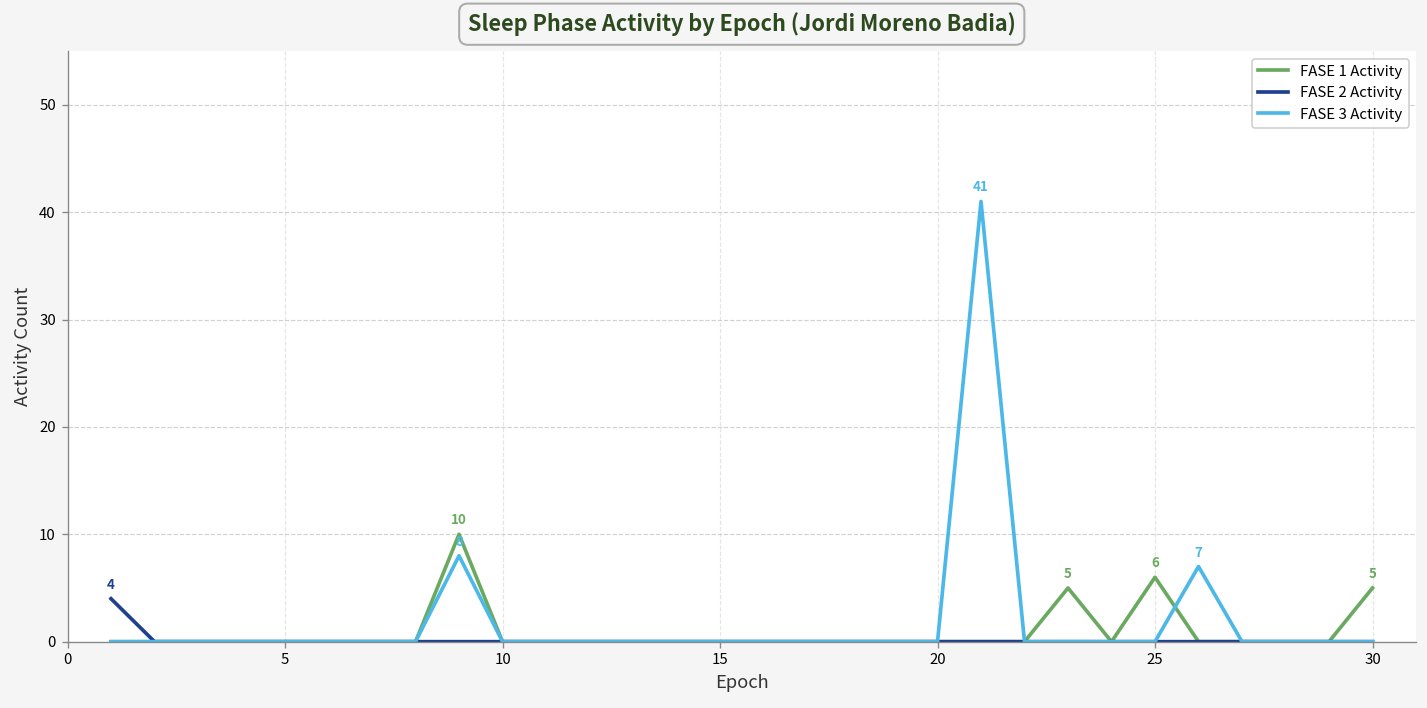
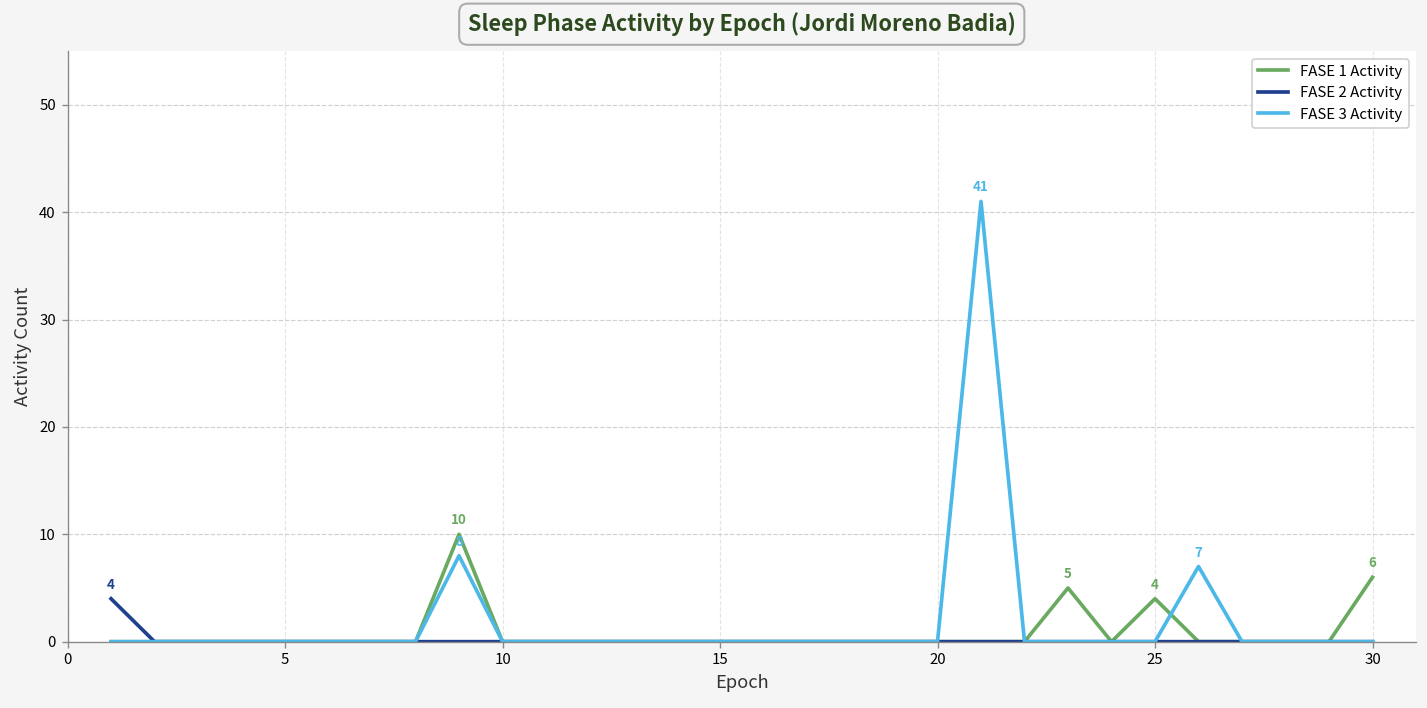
FASE 1 Activity, 25: 6 -> 4
FASE 1 Activity, 30: 5 -> 6
